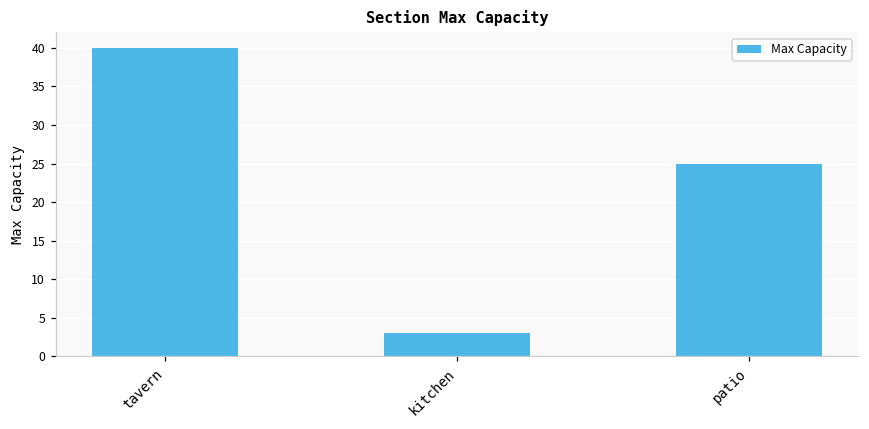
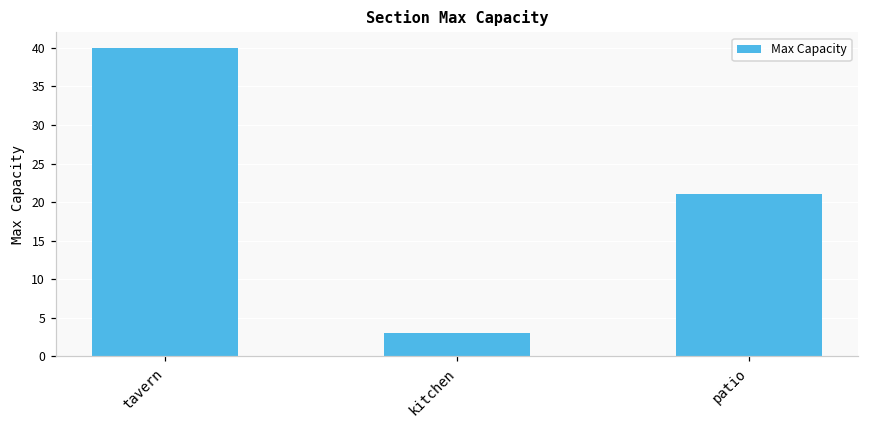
patio: 25 -> 21
